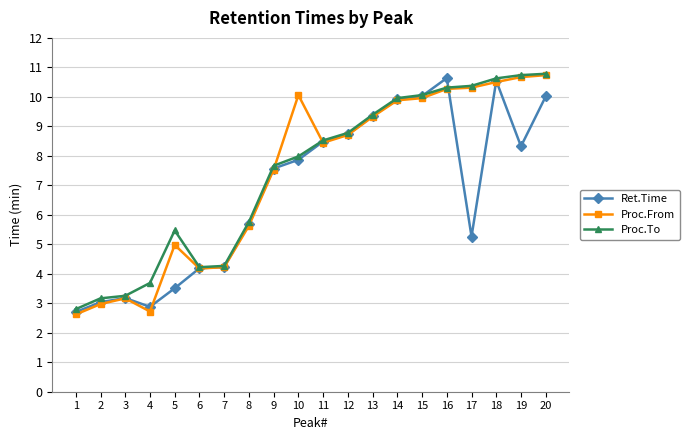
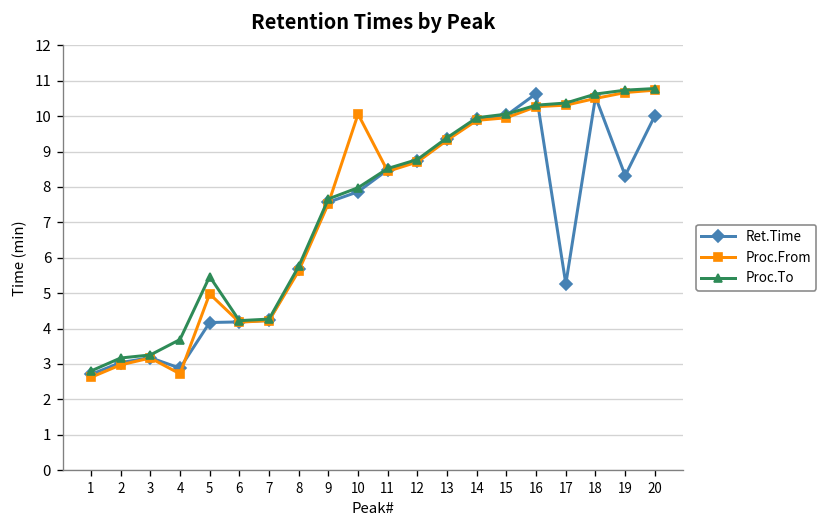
Ret.Time, 5: 3.5 -> 4.2
